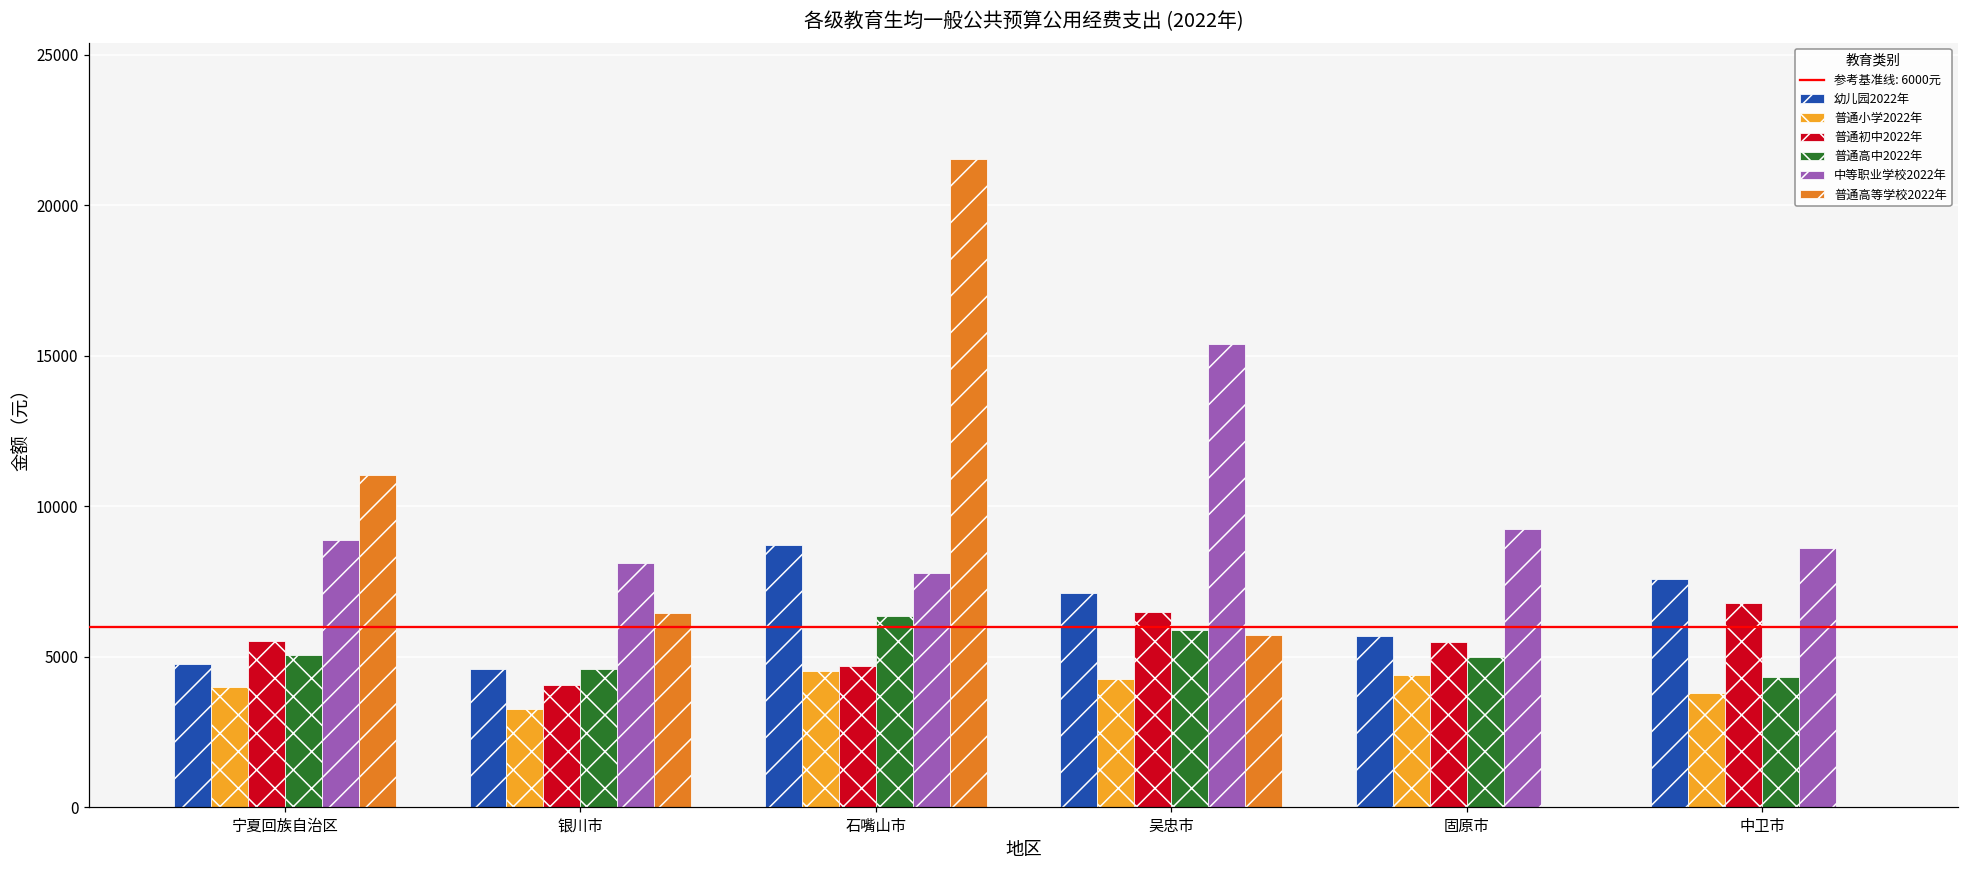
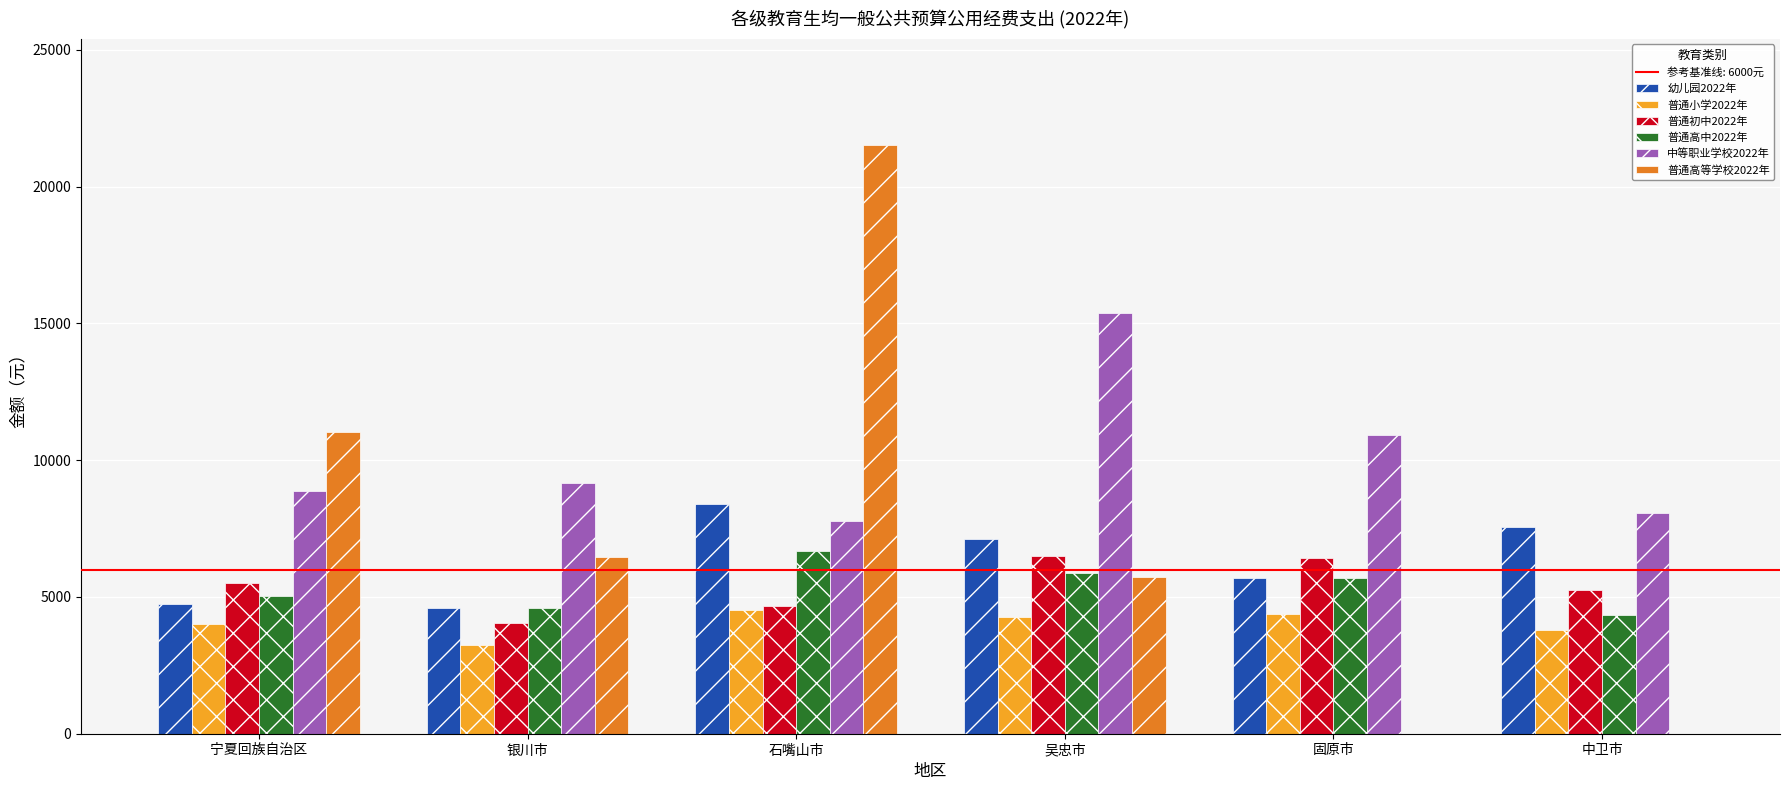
中等职业学校2022年, 银川市: 8100 -> 9200
幼儿园2022年, 石嘴山市: 8700 -> 8400
普通高中2022年, 石嘴山市: 6400 -> 6700
普通初中2022年, 固原市: 5500 -> 6400
普通高中2022年, 固原市: 5000 -> 5700
中等职业学校2022年, 固原市: 9300 -> 10900
普通初中2022年, 中卫市: 6800 -> 5300
中等职业学校2022年, 中卫市: 8600 -> 8100
